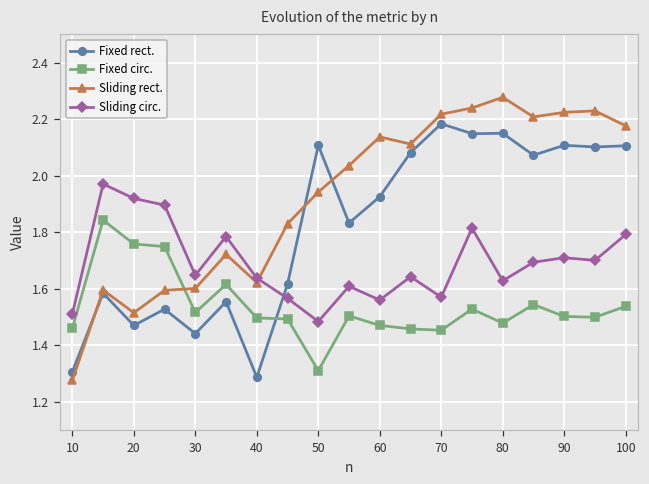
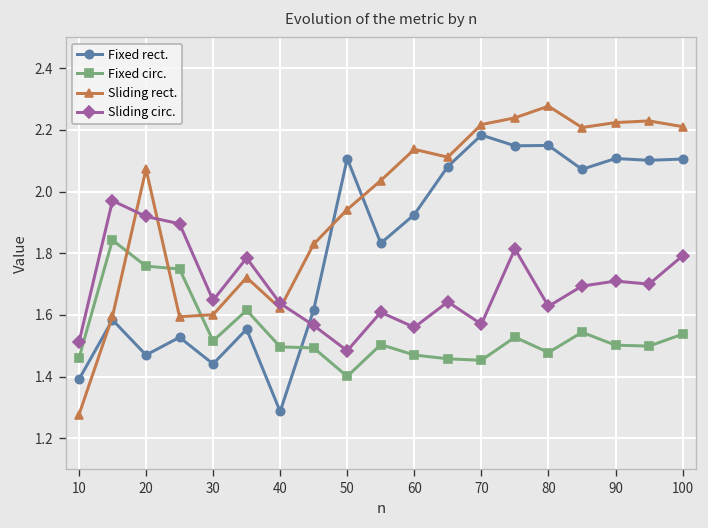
Fixed rect., 10: 1.31 -> 1.39
Sliding rect., 20: 1.52 -> 2.07
Fixed circ., 50: 1.31 -> 1.40
Sliding rect., 100: 2.18 -> 2.21
